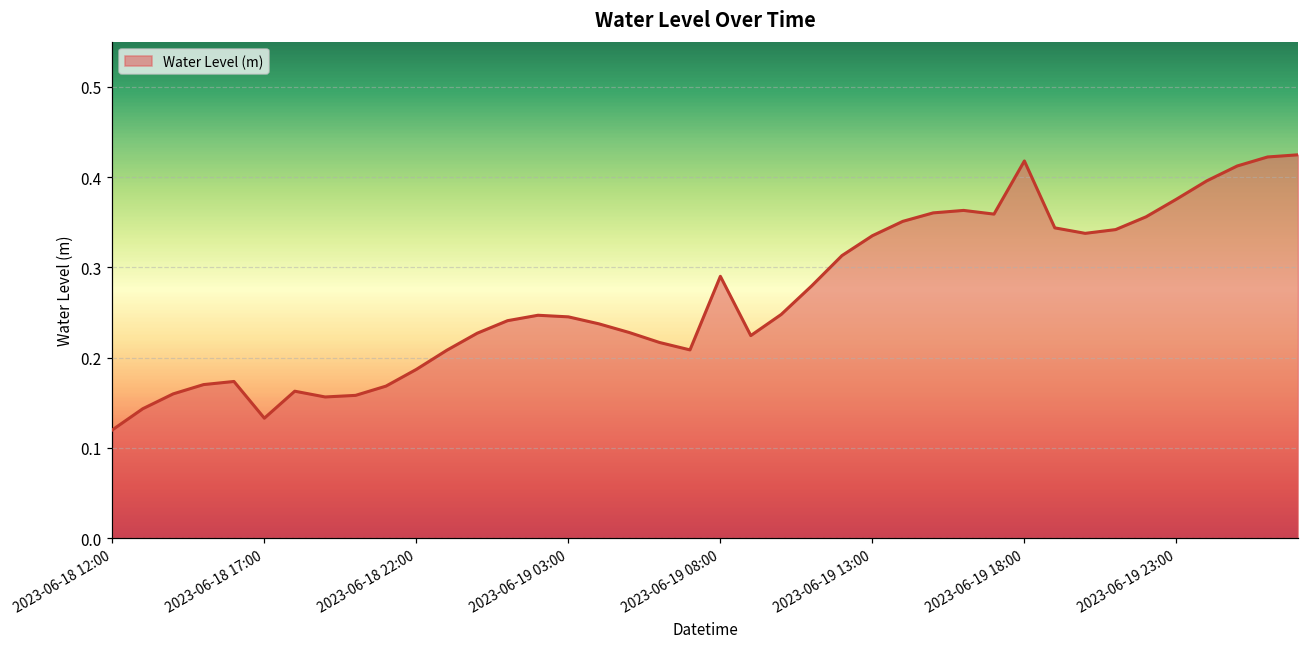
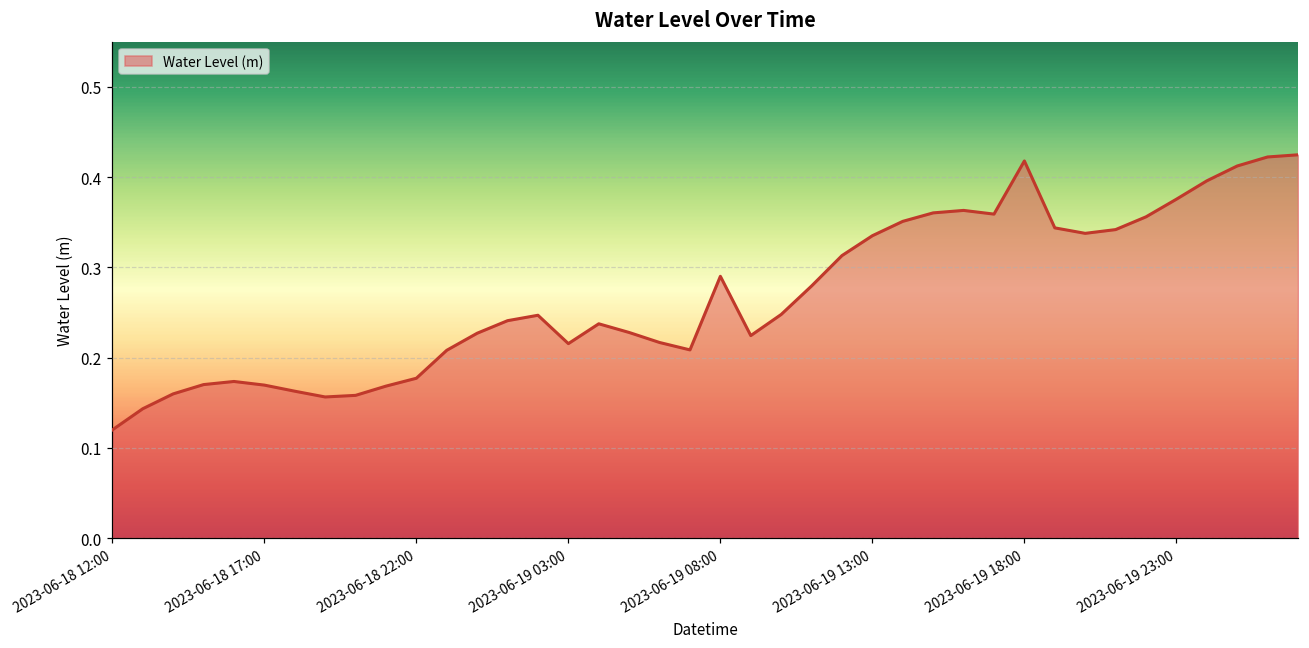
2023-06-18 17:00: 0.13 -> 0.17
2023-06-18 22:00: 0.19 -> 0.18
2023-06-19 03:00: 0.25 -> 0.22
